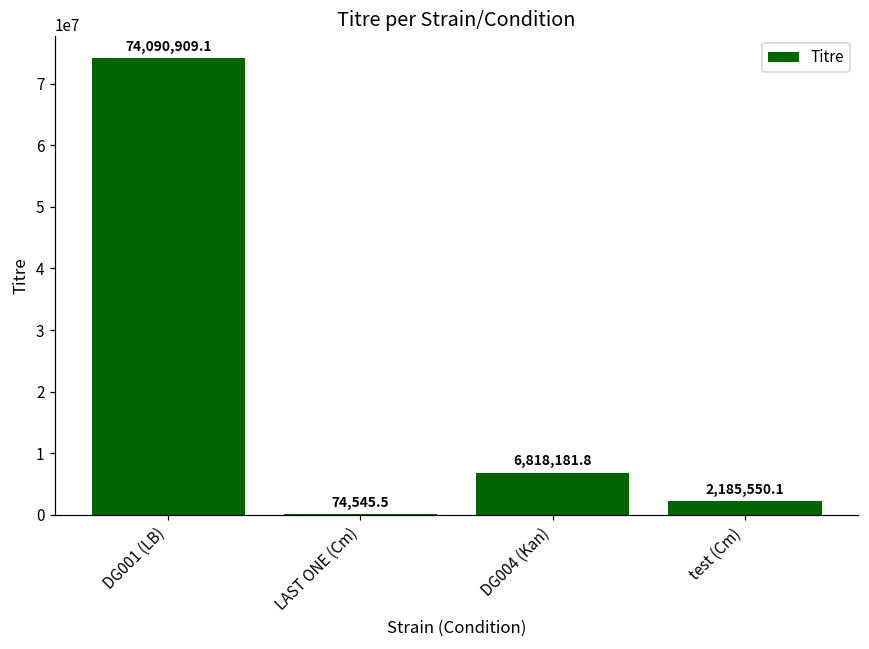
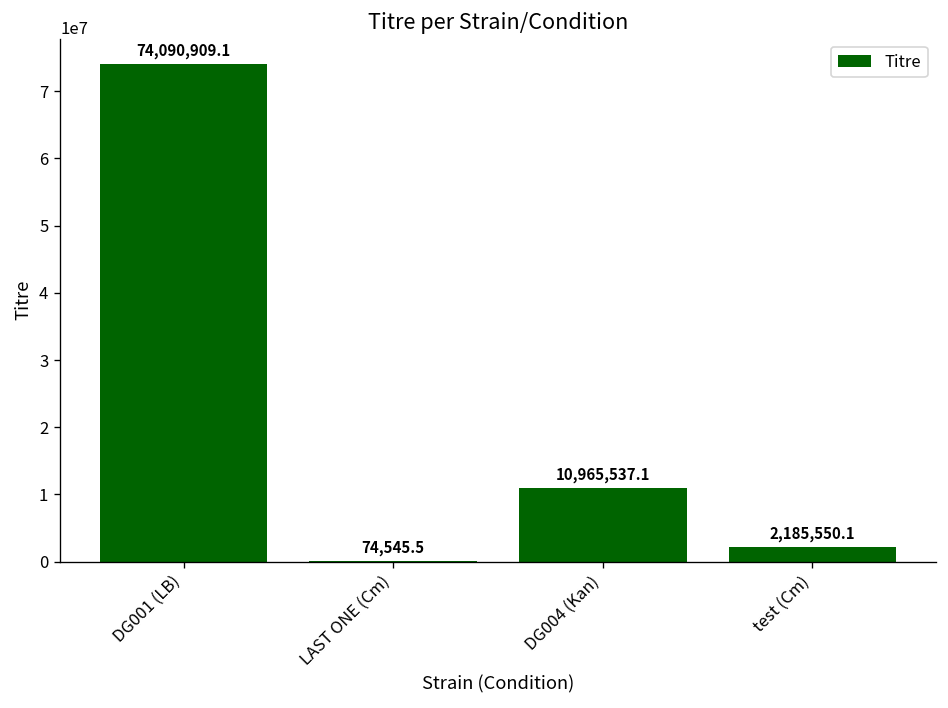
DG004 (Kan): 6,818,181.8 -> 10,965,537.1
